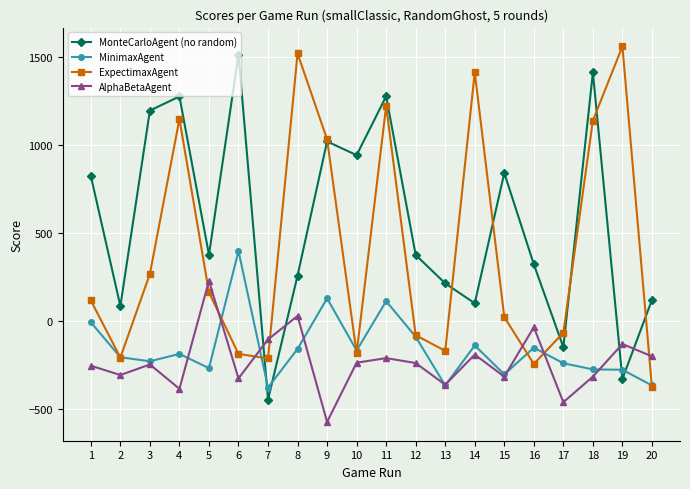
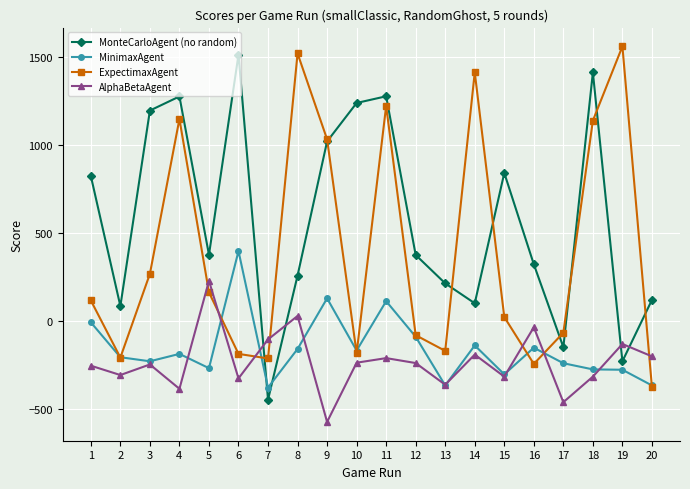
MonteCarloAgent (no random), 10: 940 -> 1240
MonteCarloAgent (no random), 19: -330 -> -230
